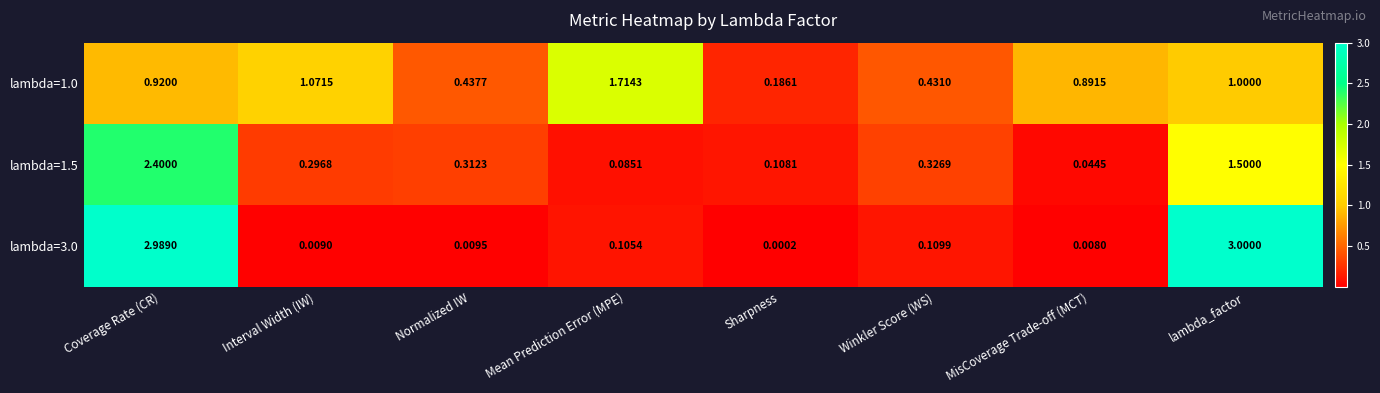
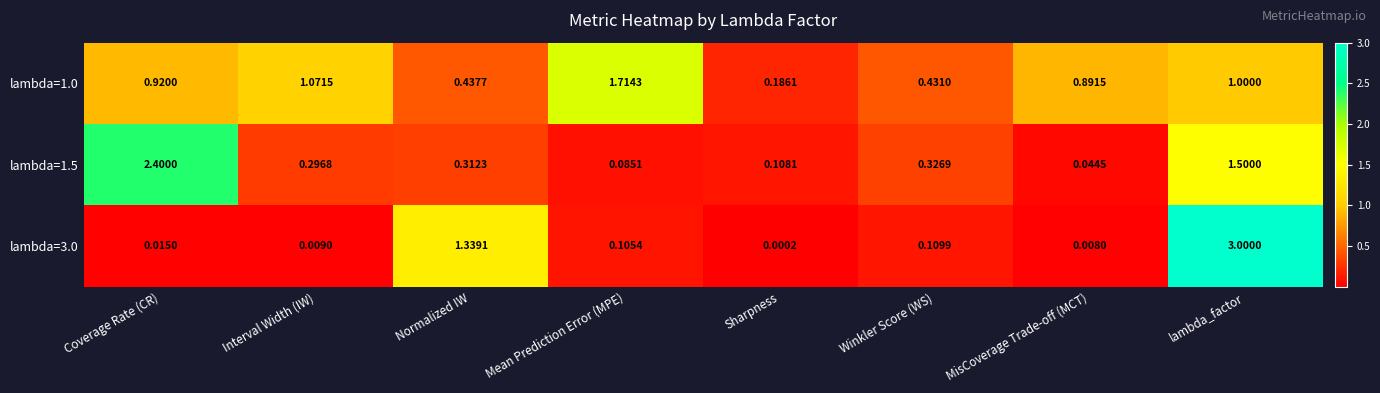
lambda=3.0, Coverage Rate (CR): 2.9890 -> 0.0150
lambda=3.0, Normalized IW: 0.0095 -> 1.3391
